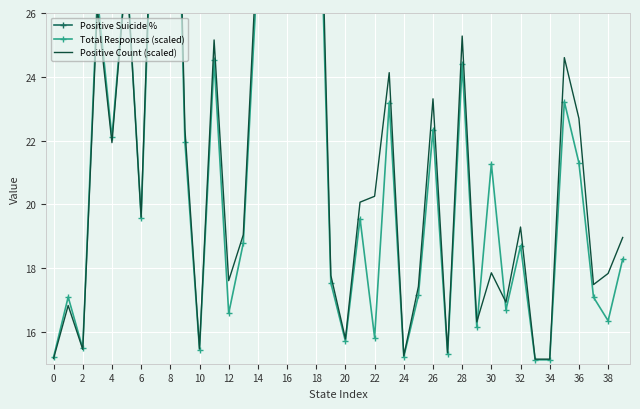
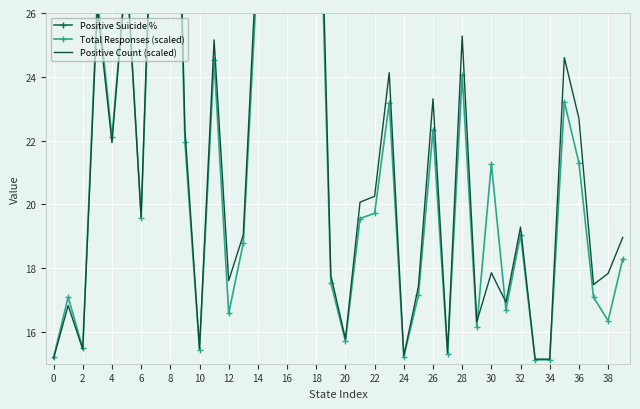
Total Responses (scaled), 22: 15.8 -> 19.7
Total Responses (scaled), 28: 24.4 -> 24.0
Total Responses (scaled), 32: 18.7 -> 19.0
